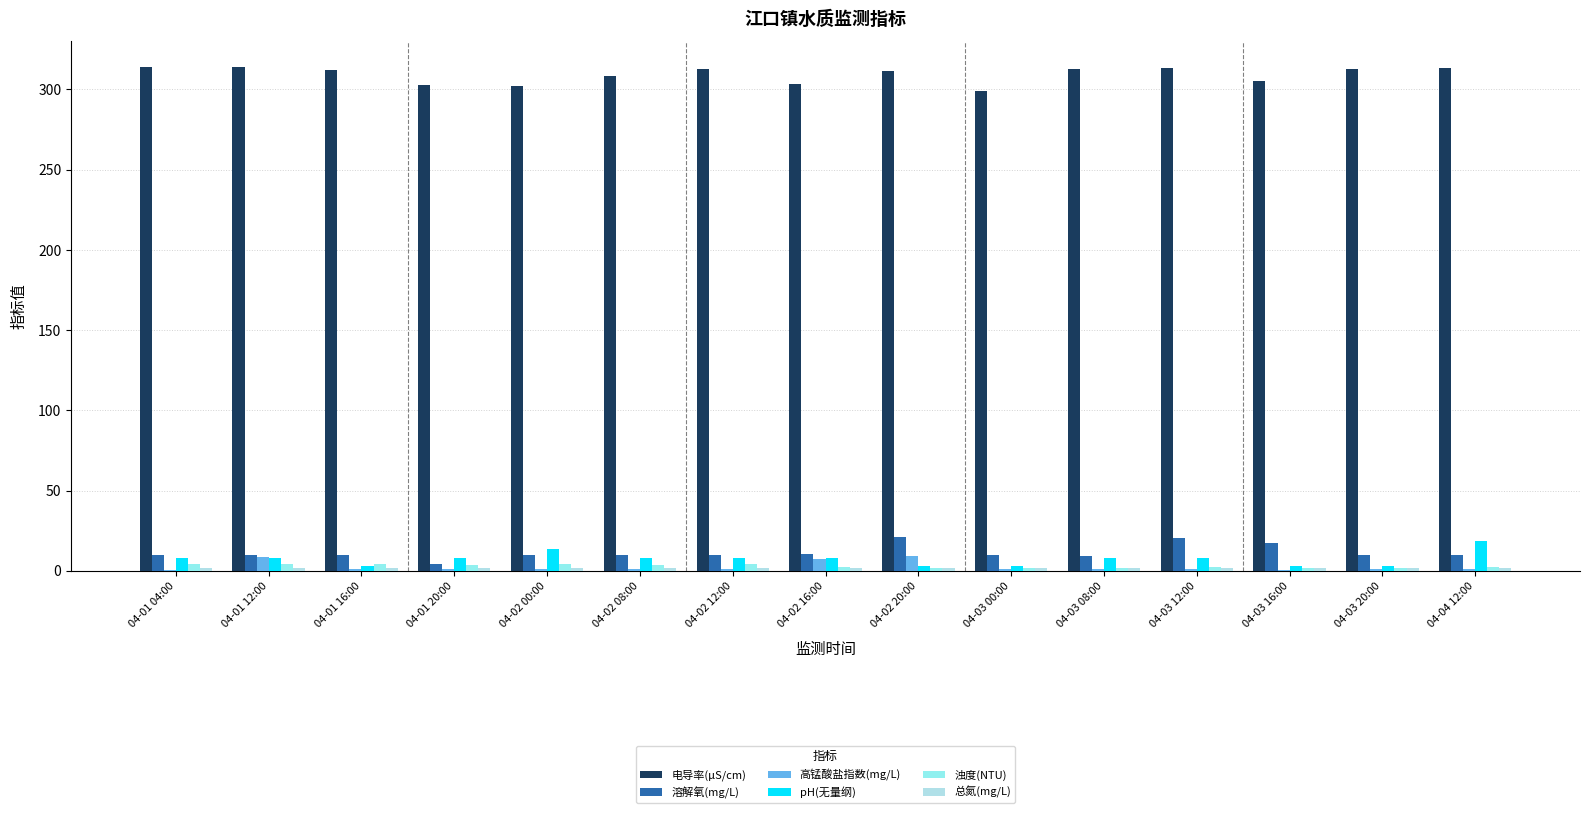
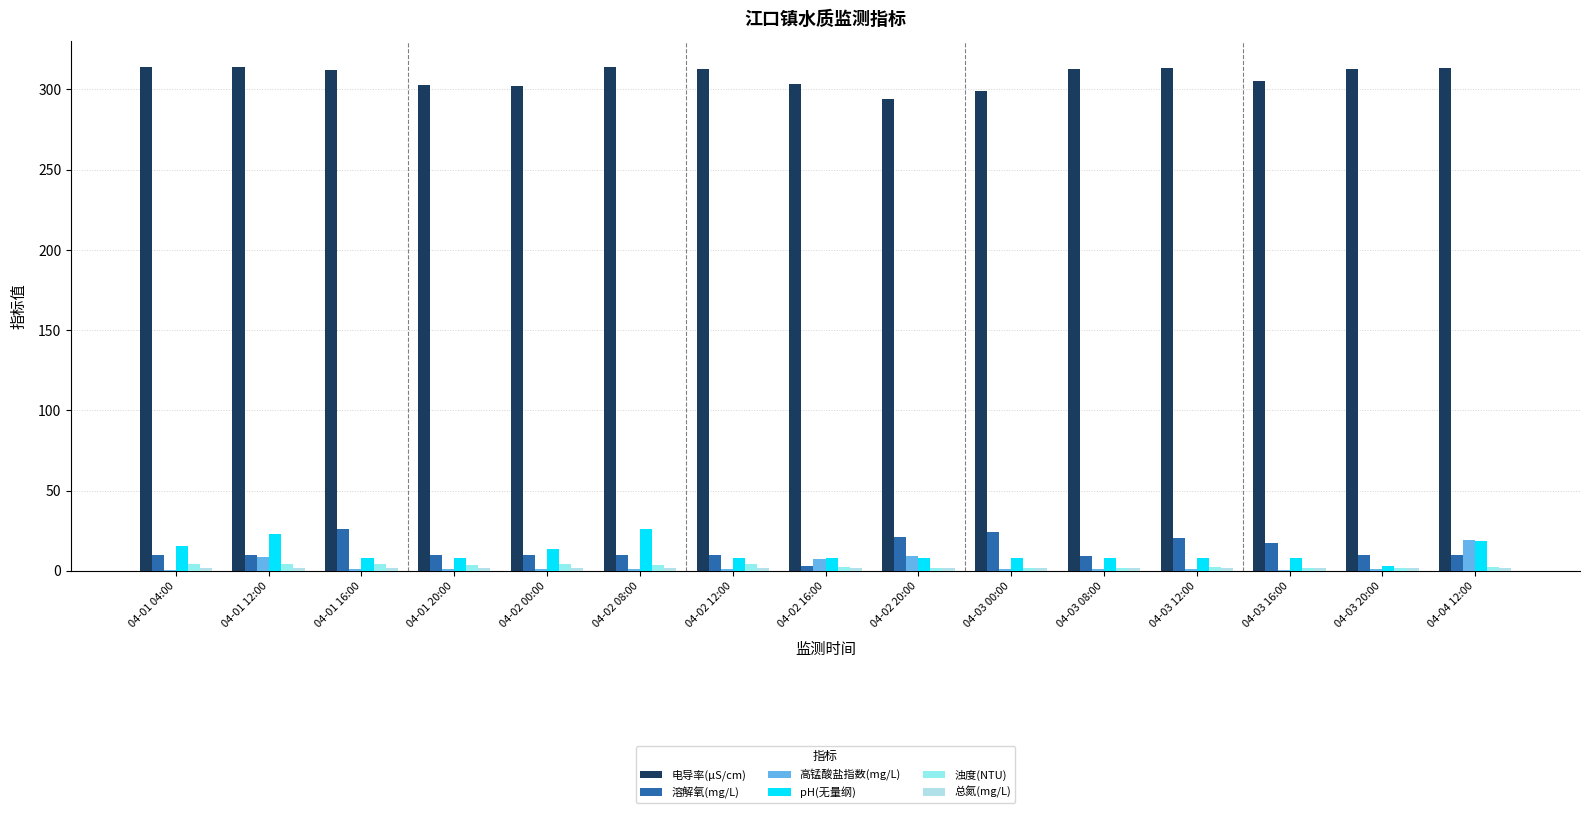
pH(无量纲), 04-01 04:00: 8 -> 15
pH(无量纲), 04-01 12:00: 8 -> 23
溶解氧(mg/L), 04-01 16:00: 10 -> 26
pH(无量纲), 04-01 16:00: 3 -> 8
溶解氧(mg/L), 04-01 20:00: 4 -> 10
电导率(μS/cm), 04-02 08:00: 308 -> 314
pH(无量纲), 04-02 08:00: 8 -> 26
溶解氧(mg/L), 04-02 16:00: 10 -> 3
电导率(μS/cm), 04-02 20:00: 312 -> 294
pH(无量纲), 04-02 20:00: 3 -> 8
溶解氧(mg/L), 04-03 00:00: 10 -> 24
pH(无量纲), 04-03 00:00: 3 -> 8
pH(无量纲), 04-03 16:00: 3 -> 8
高锰酸盐指数(mg/L), 04-04 12:00: 1 -> 19
